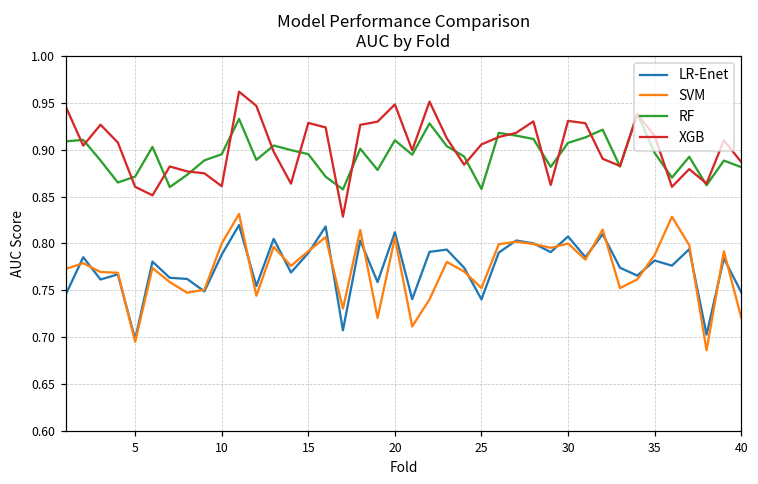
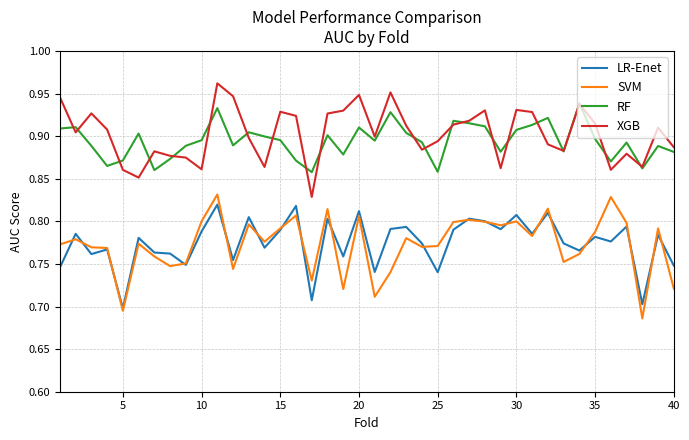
SVM, 25: 0.75 -> 0.77
XGB, 25: 0.91 -> 0.89
